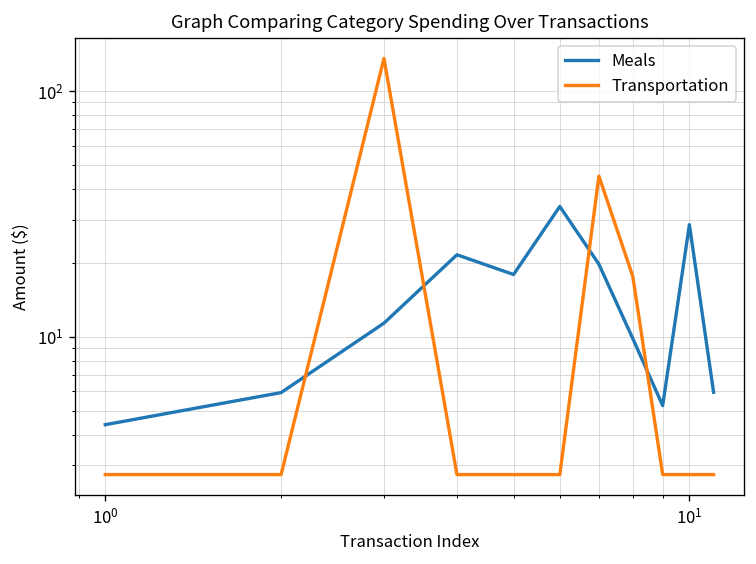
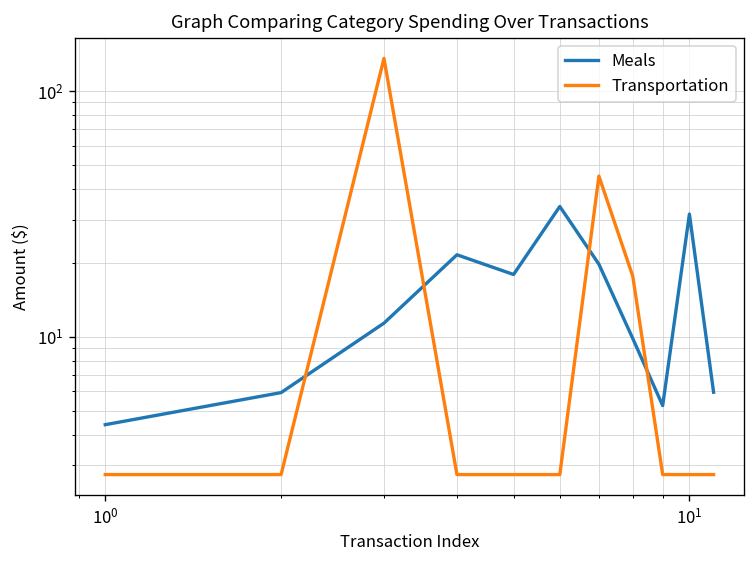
Meals, 10^1: 29 -> 32
